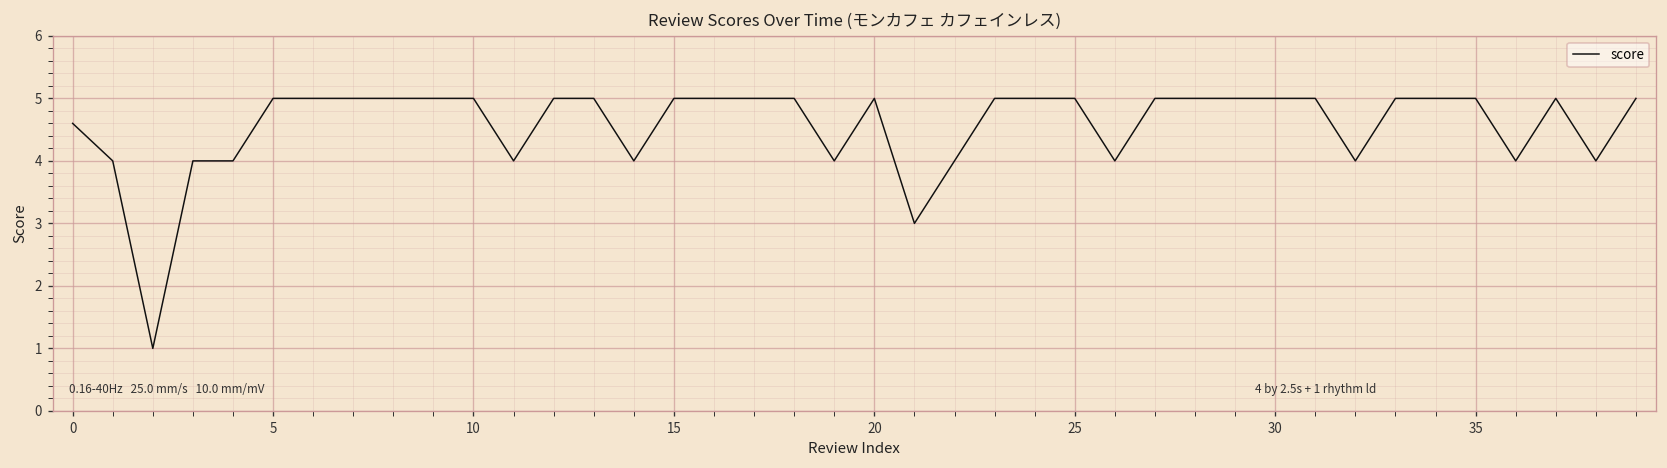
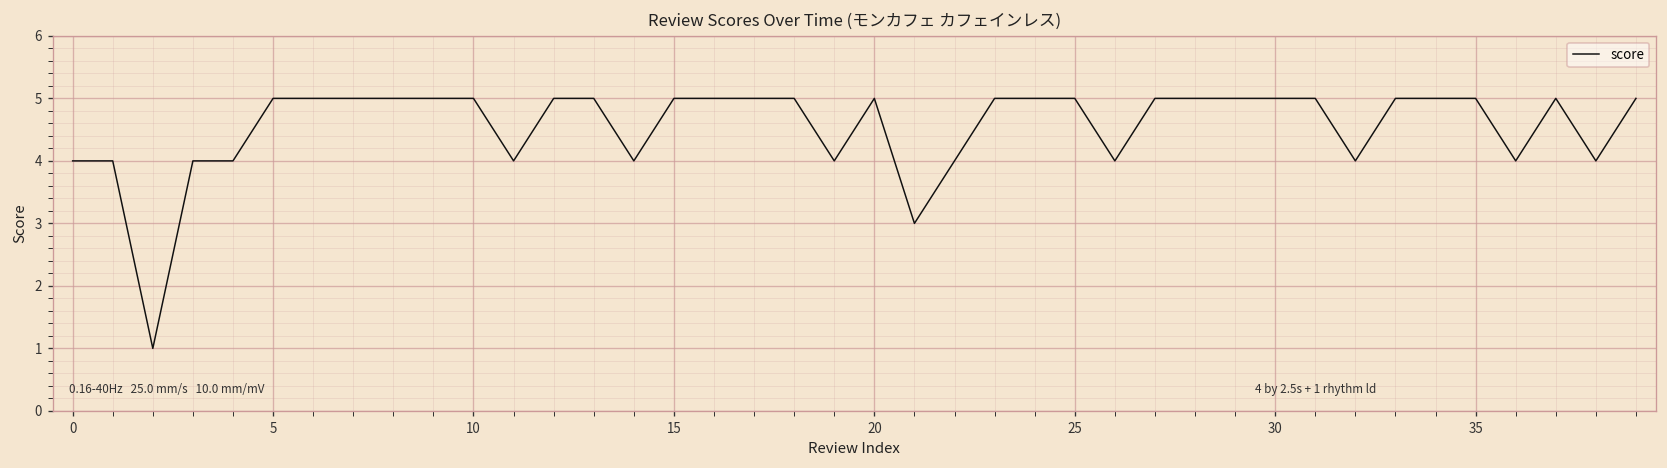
0: 4.6 -> 4.0
